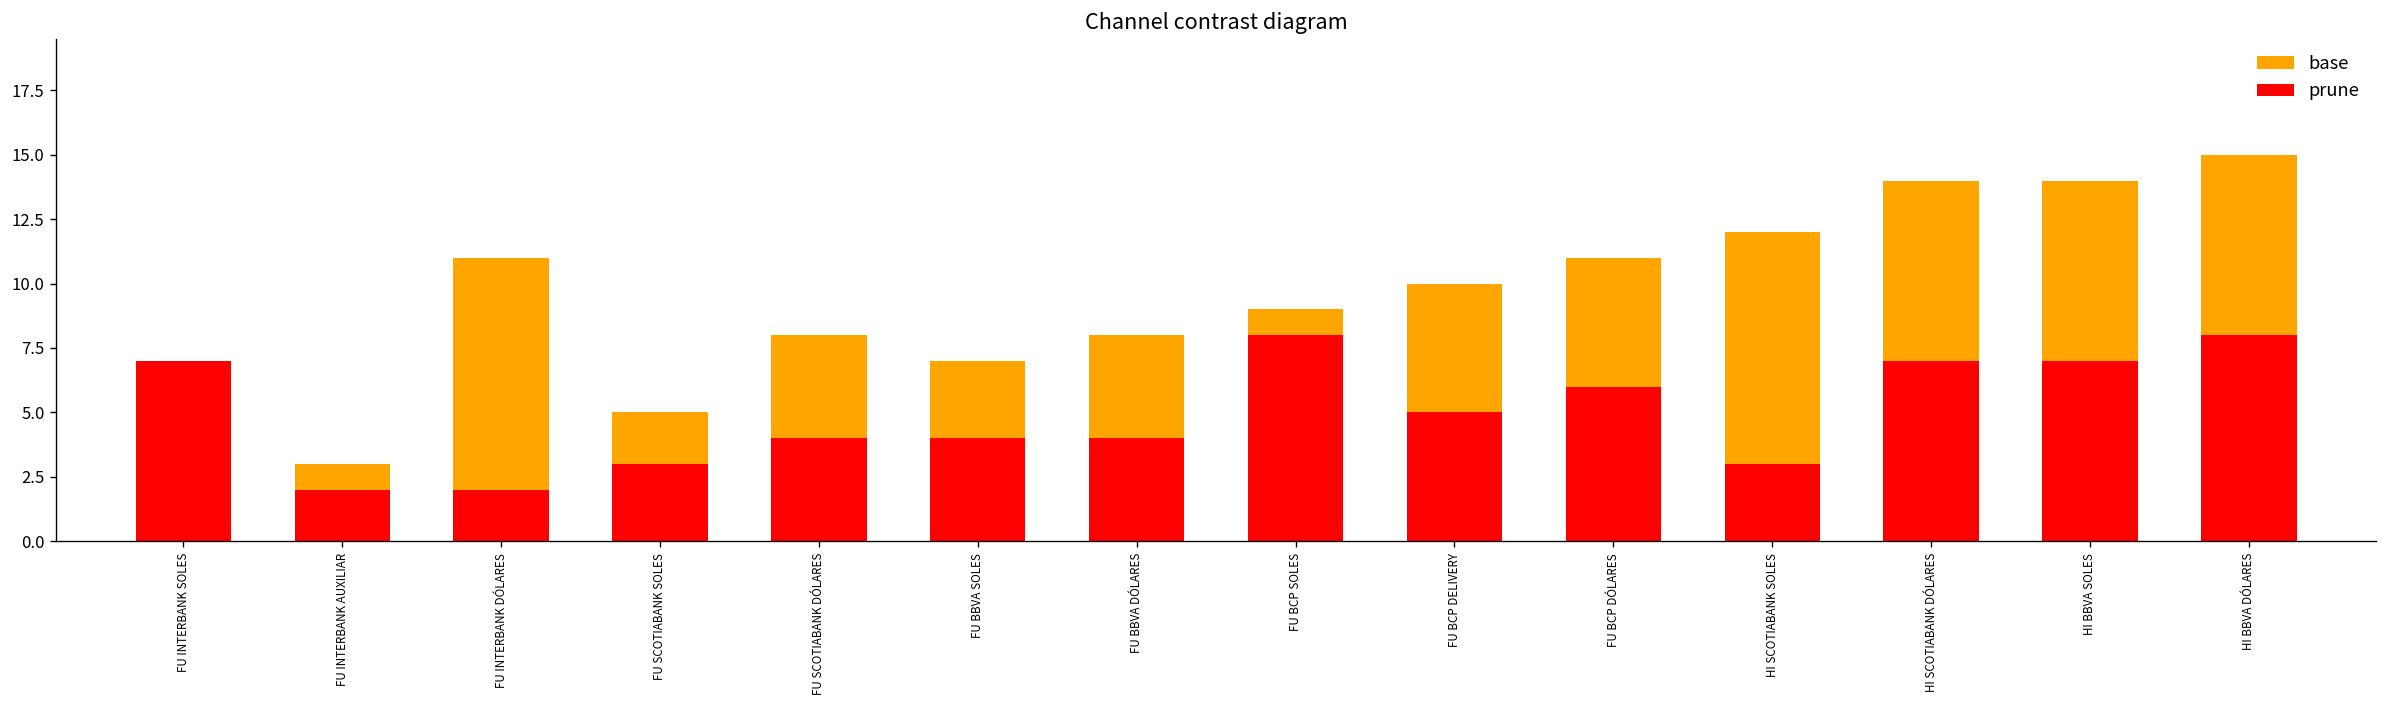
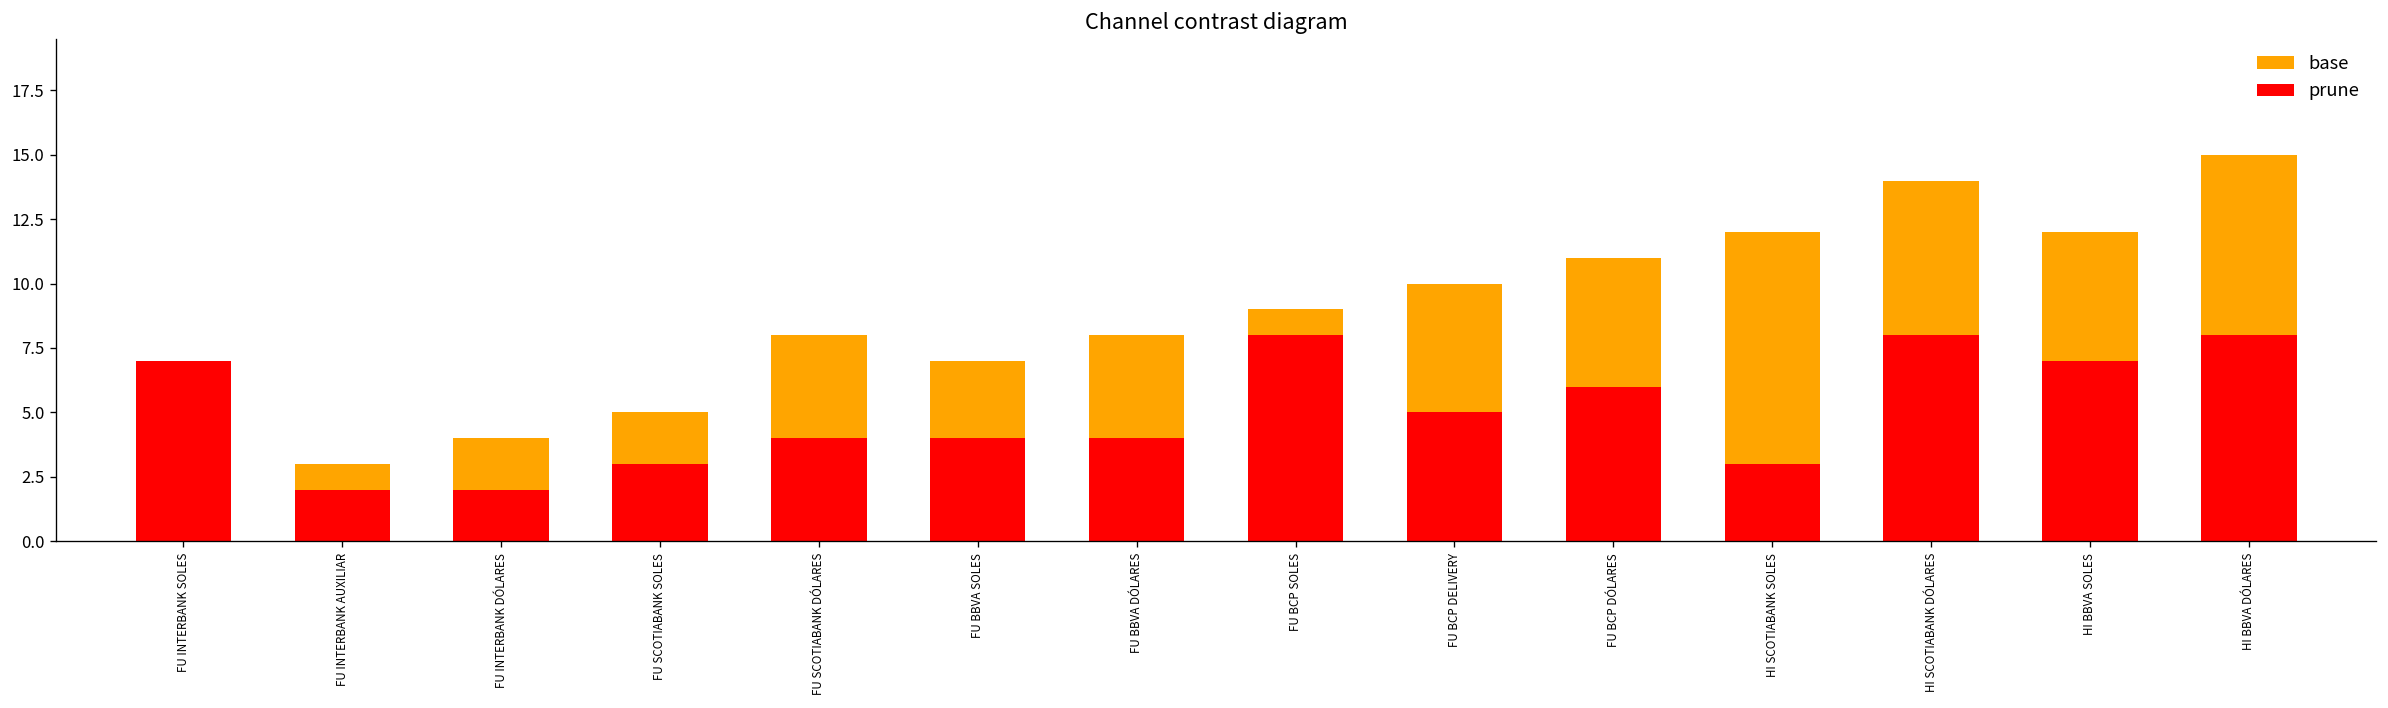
base, FU INTERBANK DÓLARES: 11 -> 4
prune, HI SCOTIABANK DÓLARES: 7 -> 8
base, HI BBVA SOLES: 14 -> 12
